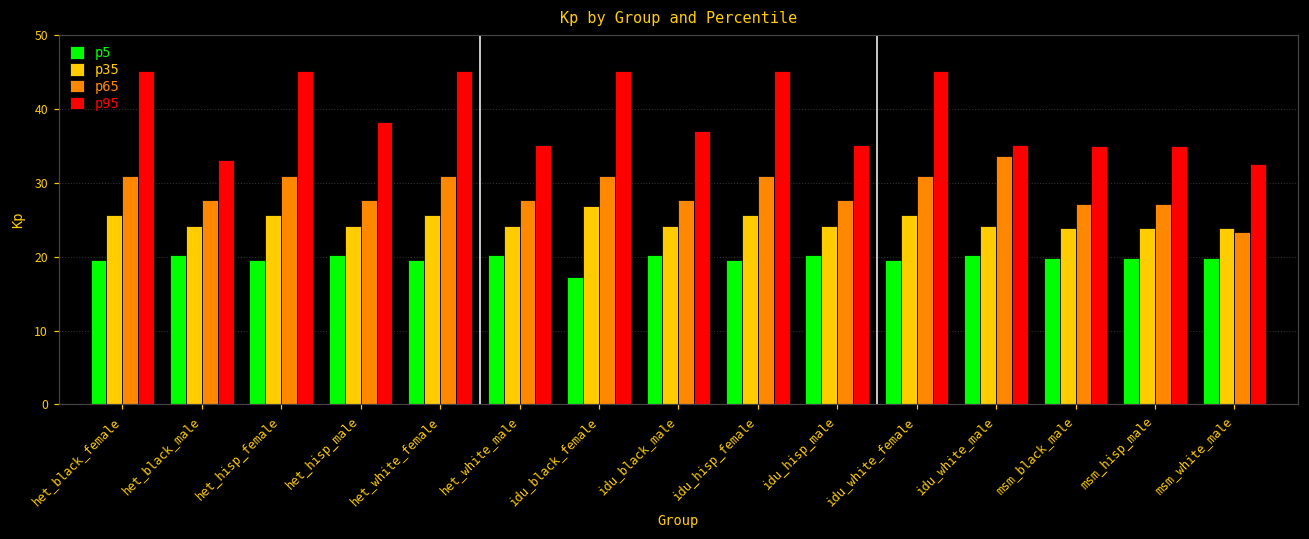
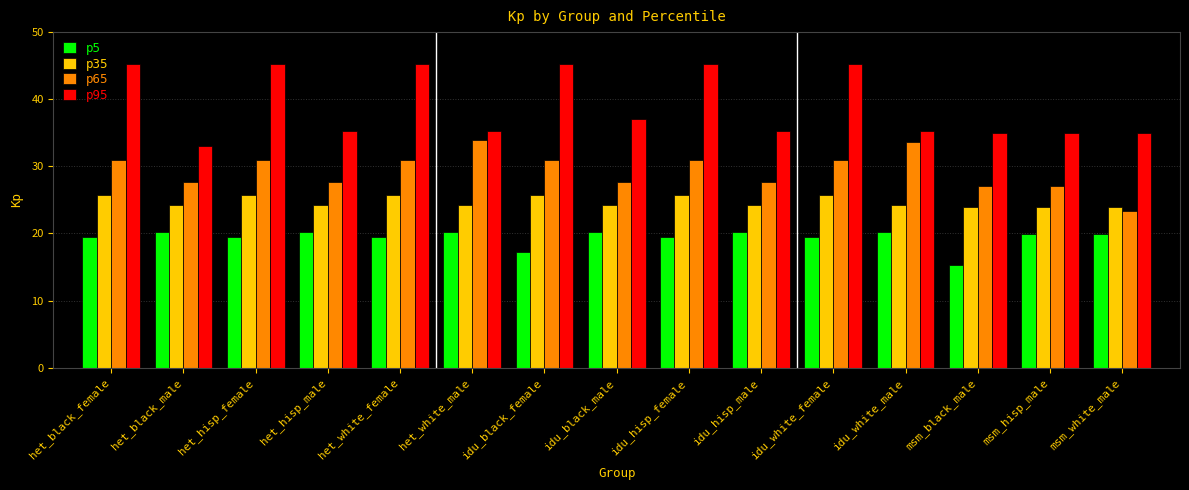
p95, het_hisp_male: 38 -> 35
p65, het_white_male: 28 -> 34
p35, idu_black_female: 27 -> 26
p5, msm_black_male: 20 -> 15
p95, msm_white_male: 33 -> 35
